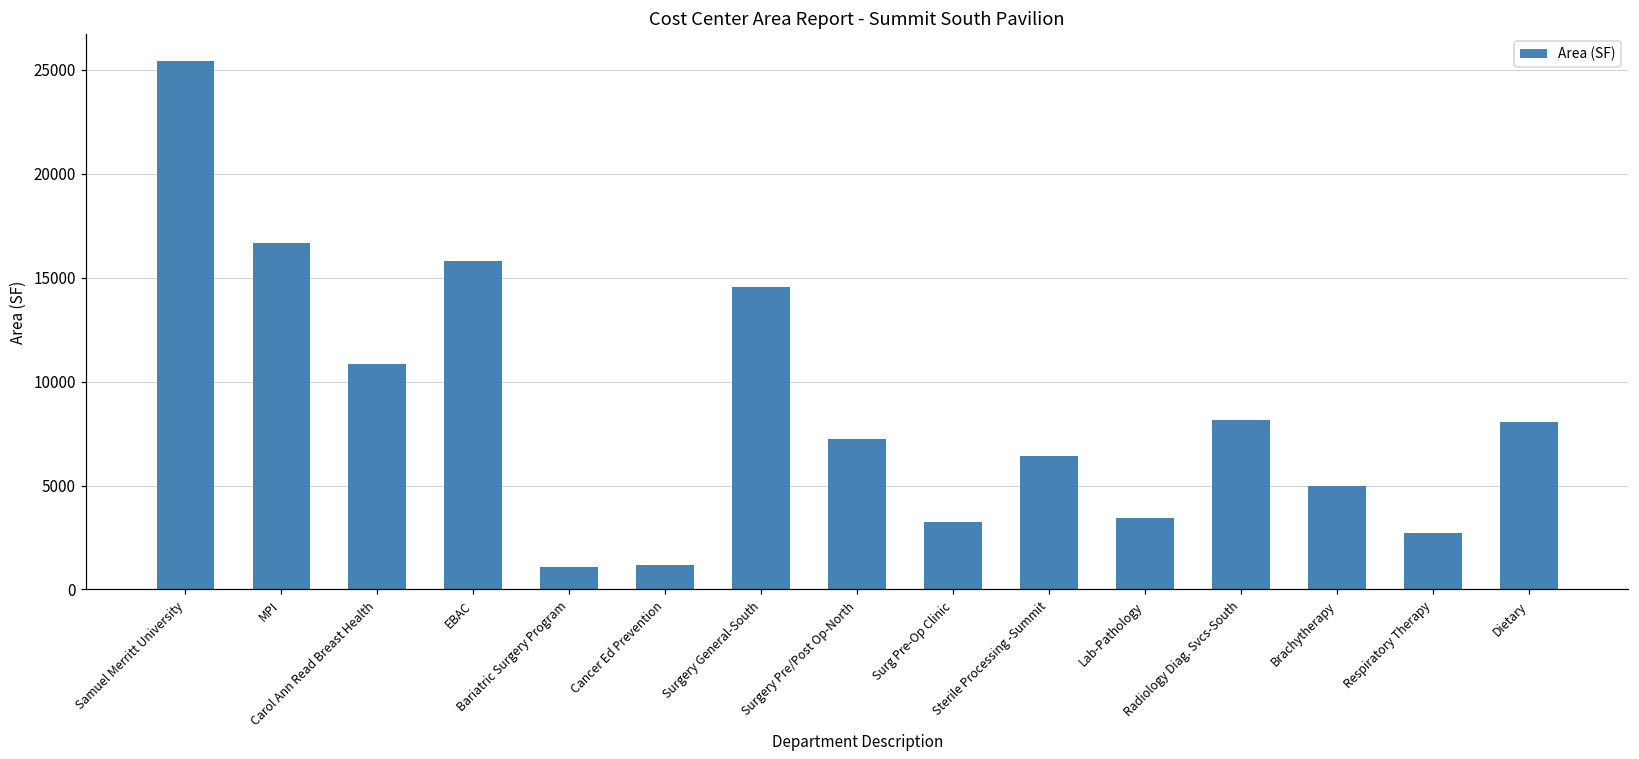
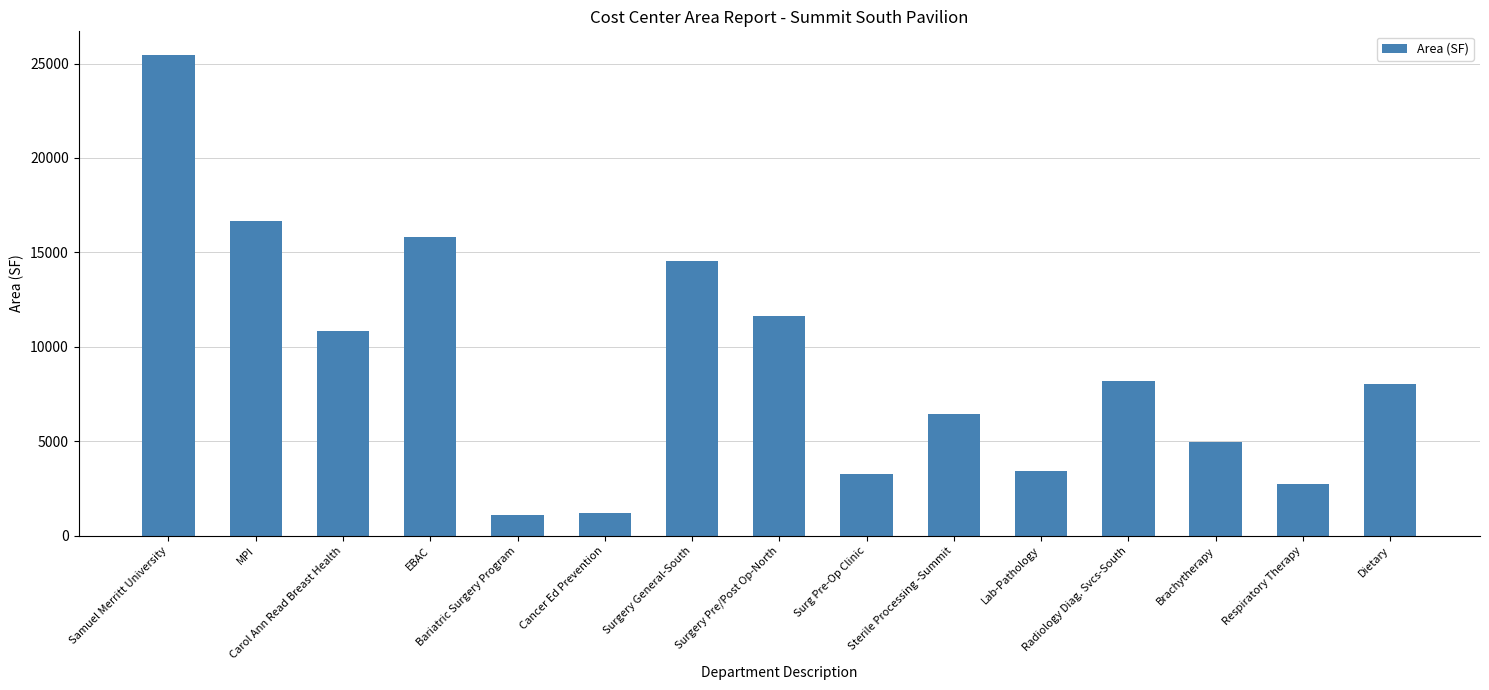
Surgery Pre/Post Op-North: 7300 -> 11600
